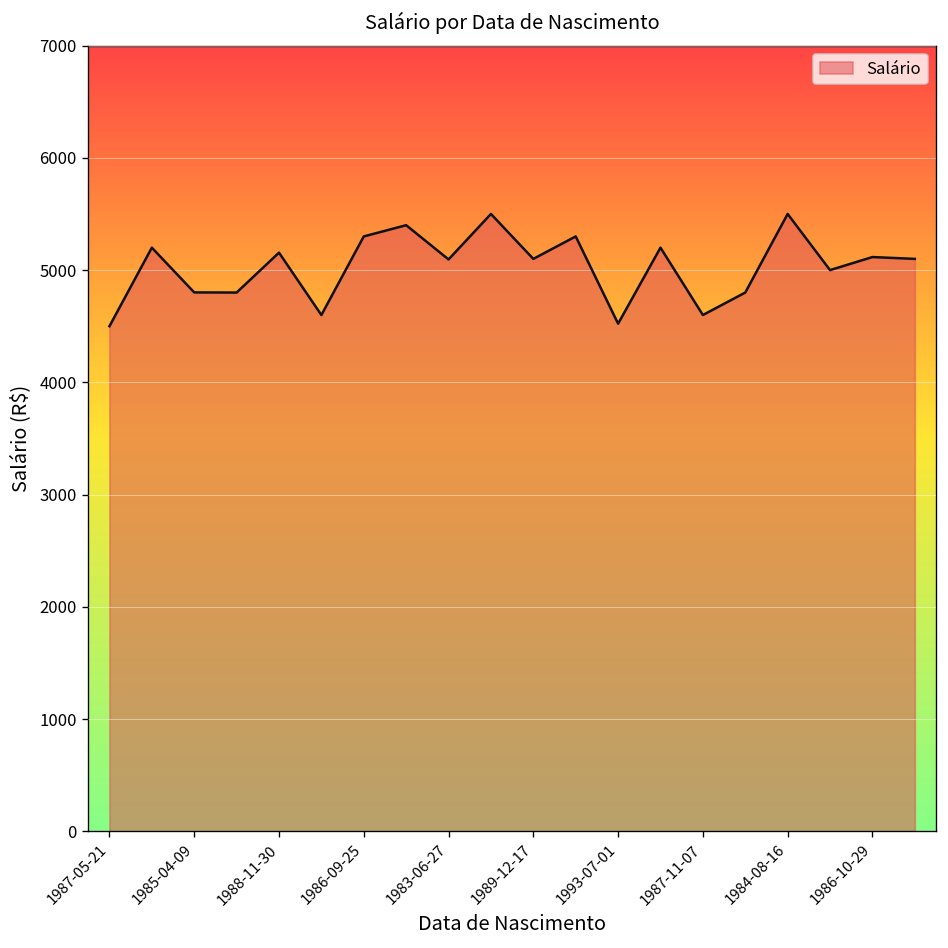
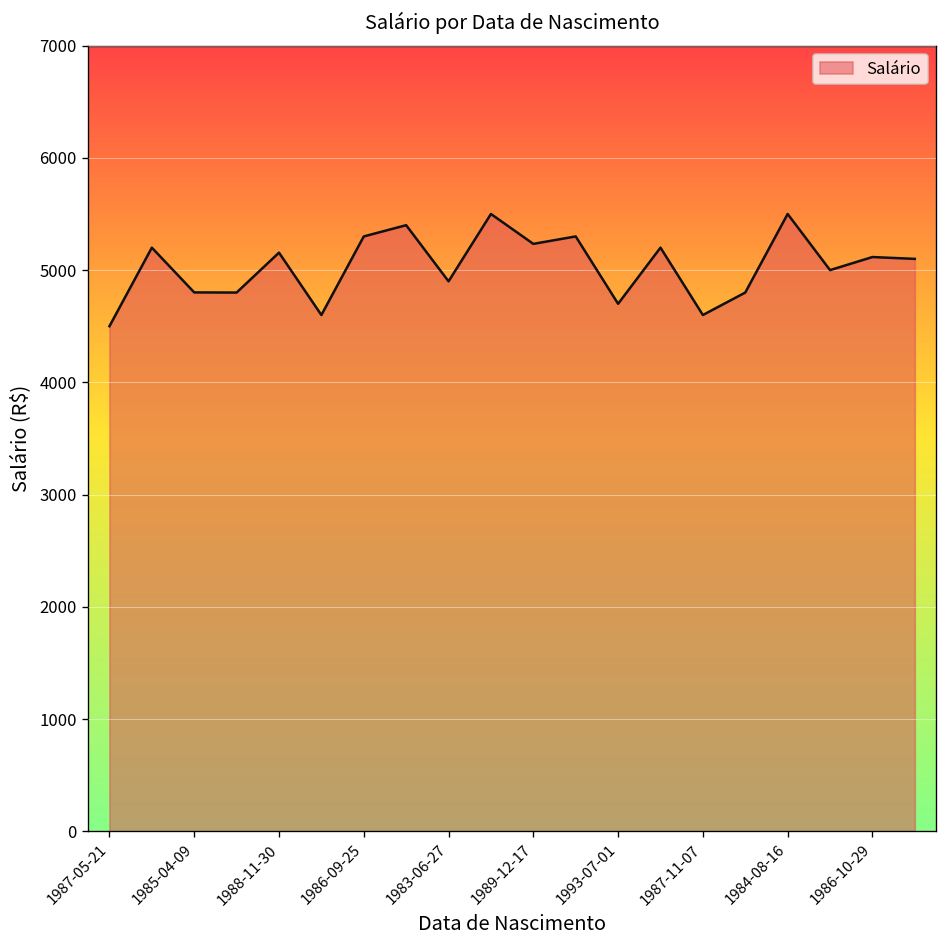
1983-06-27: 5100 -> 4900
1989-12-17: 5100 -> 5200
1993-07-01: 4500 -> 4700
